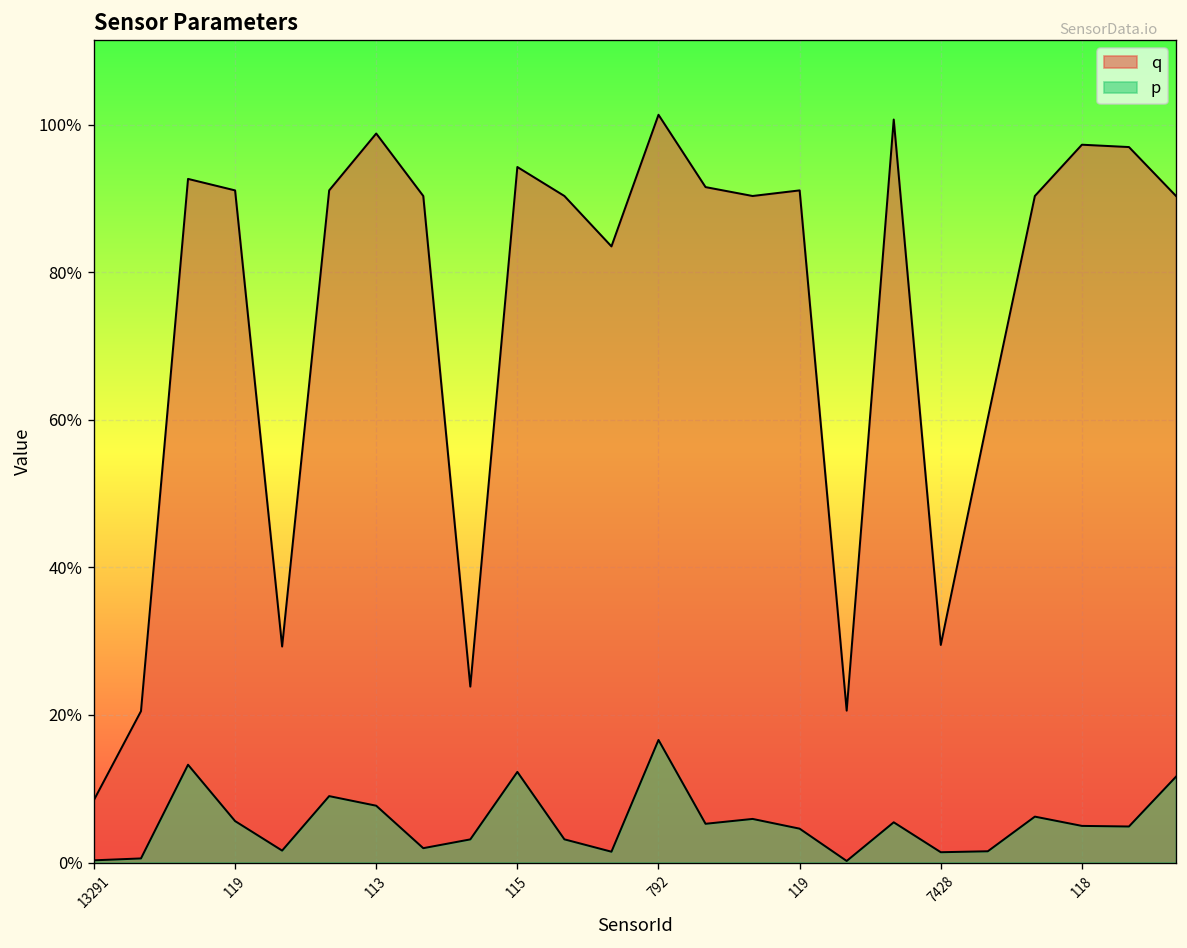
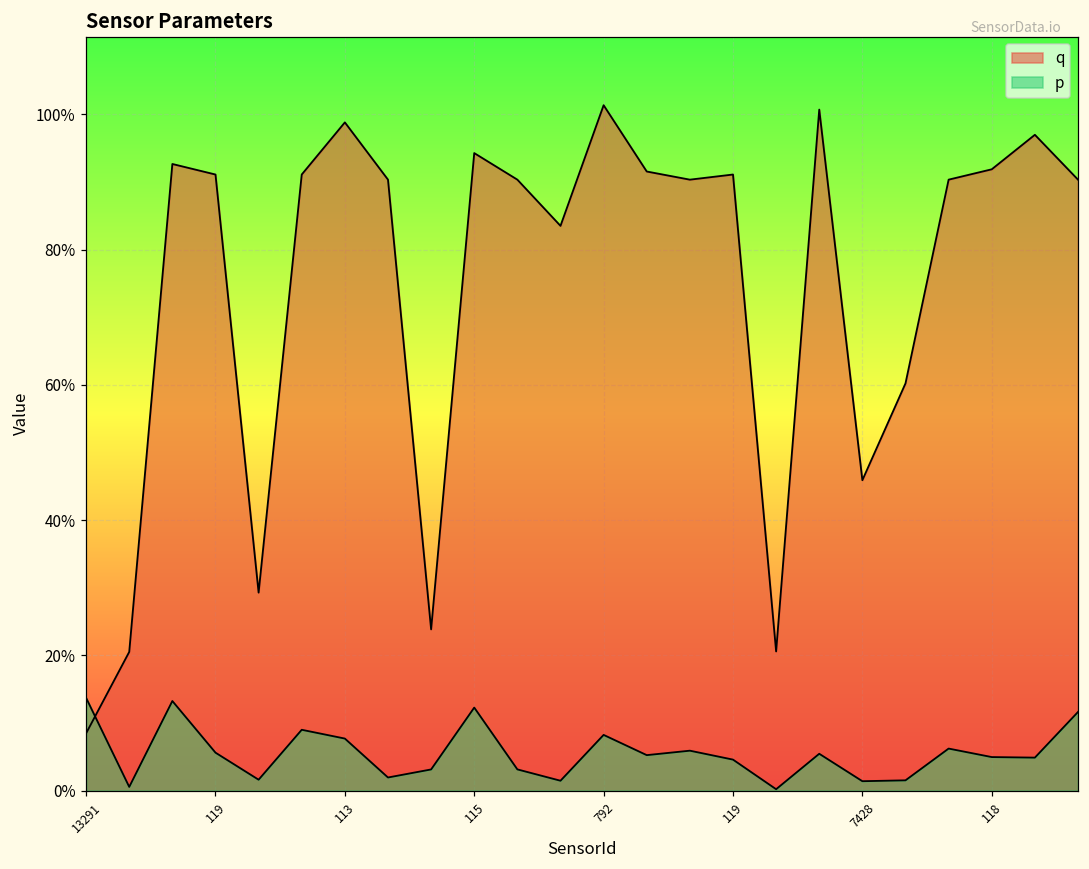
p, 13291: 0% -> 14%
p, 792: 17% -> 8%
q, 7428: 29% -> 46%
q, 118: 97% -> 92%
